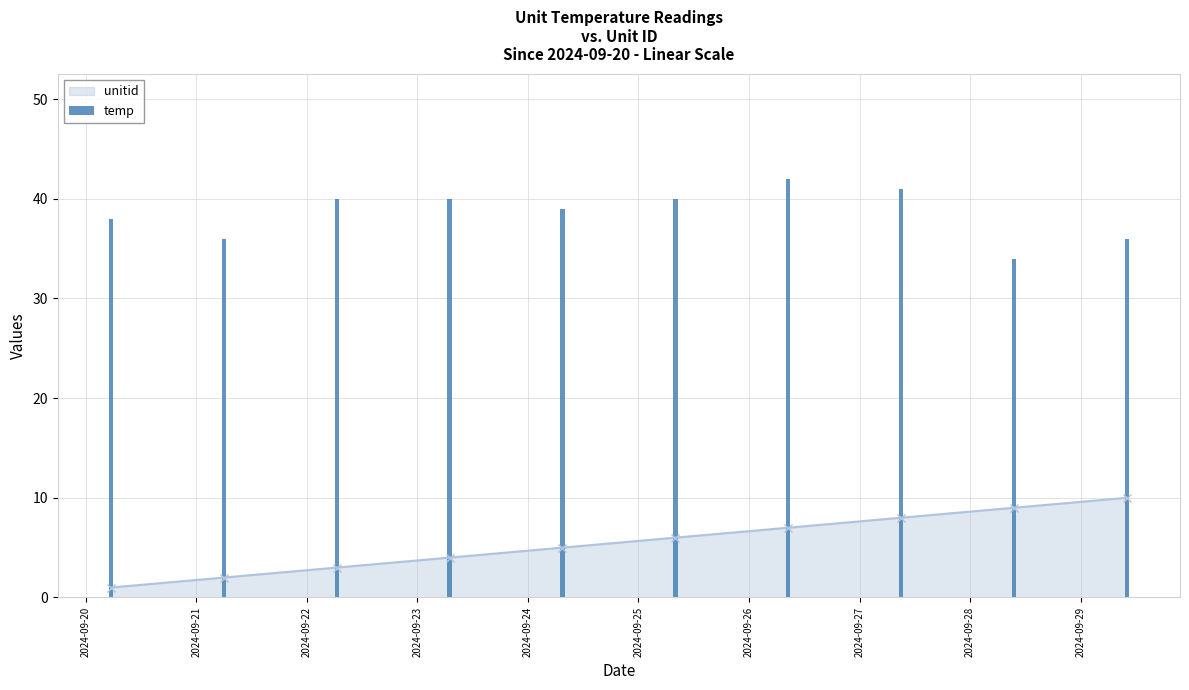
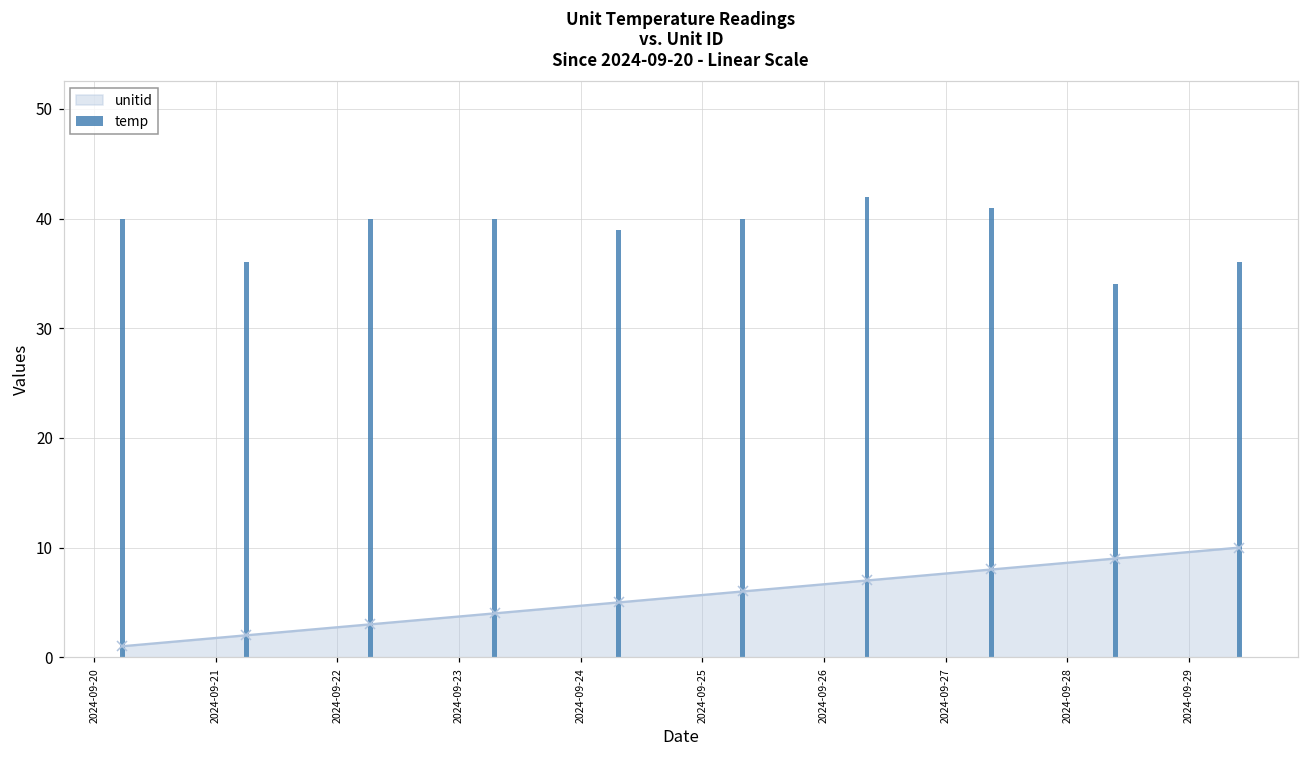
temp, 2024-09-20: 38 -> 40
